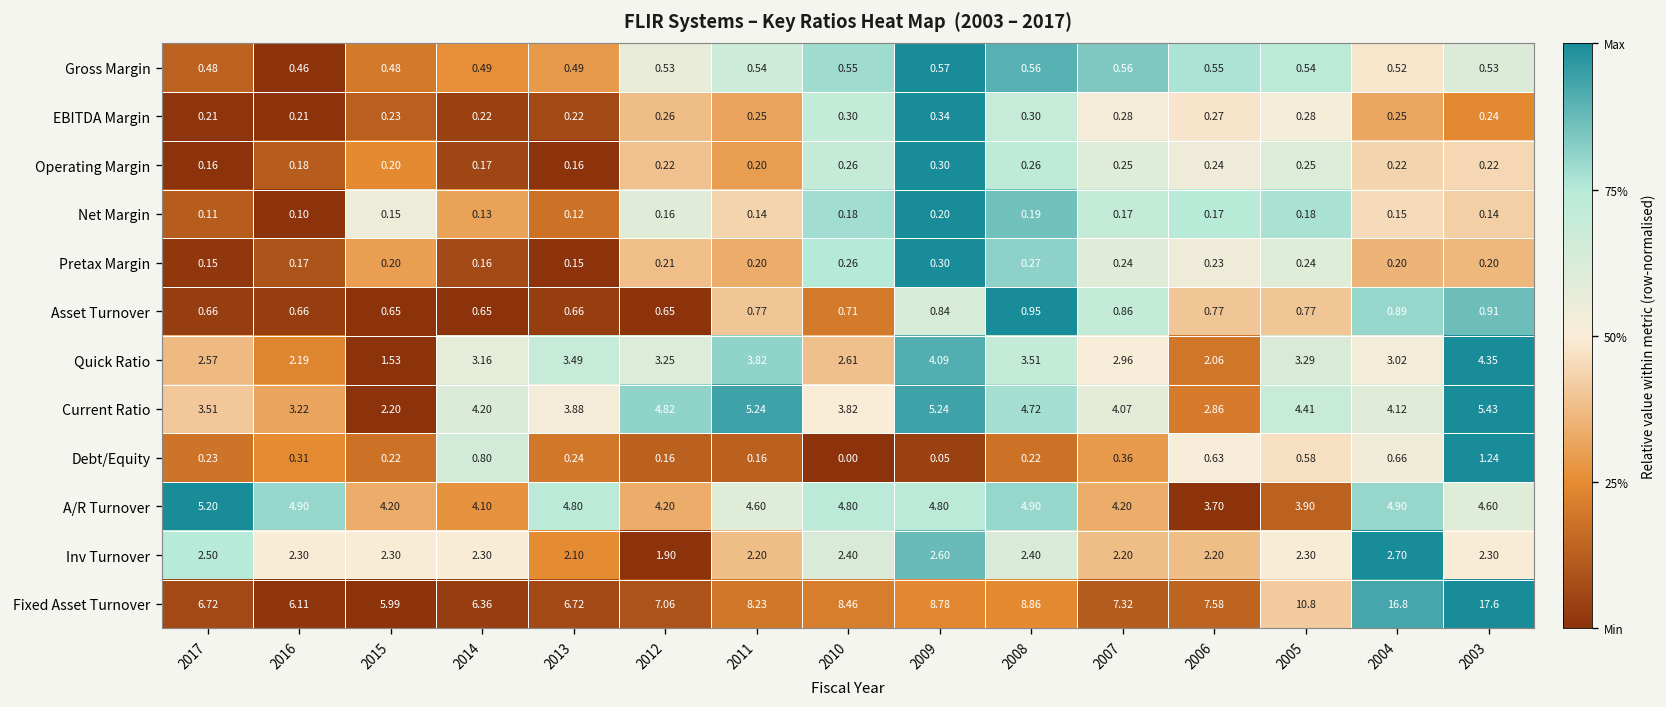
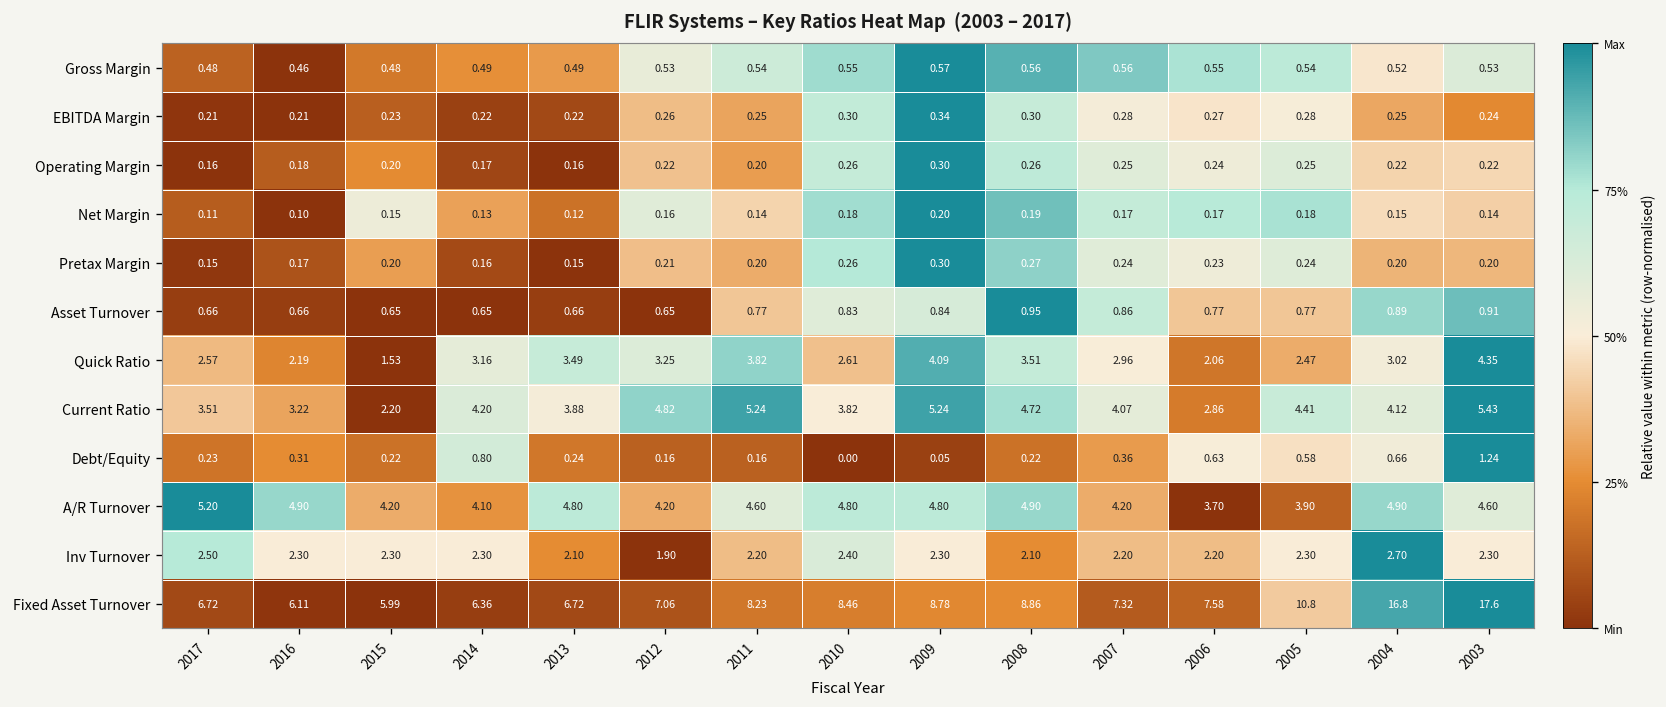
Asset Turnover, 2010: 0.71 -> 0.83
Quick Ratio, 2005: 3.29 -> 2.47
Inv Turnover, 2009: 2.60 -> 2.30
Inv Turnover, 2008: 2.40 -> 2.10
